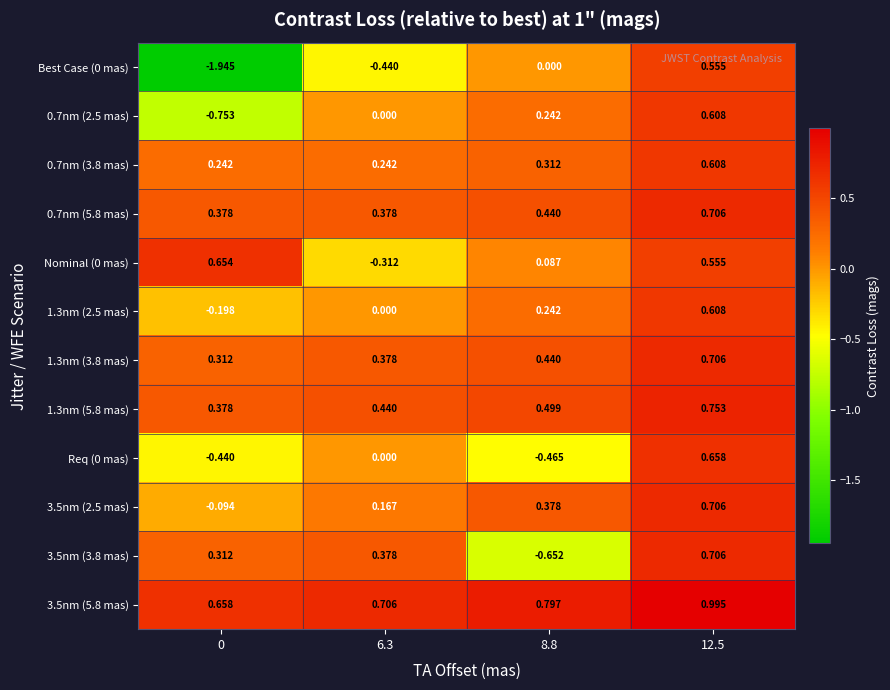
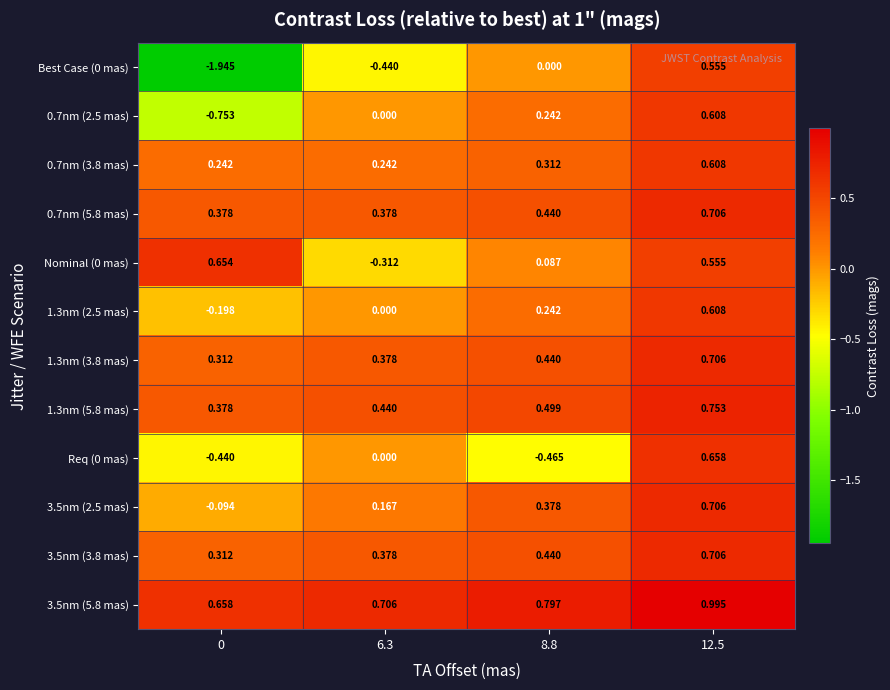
3.5nm (3.8 mas), 8.8: -0.652 -> 0.440
